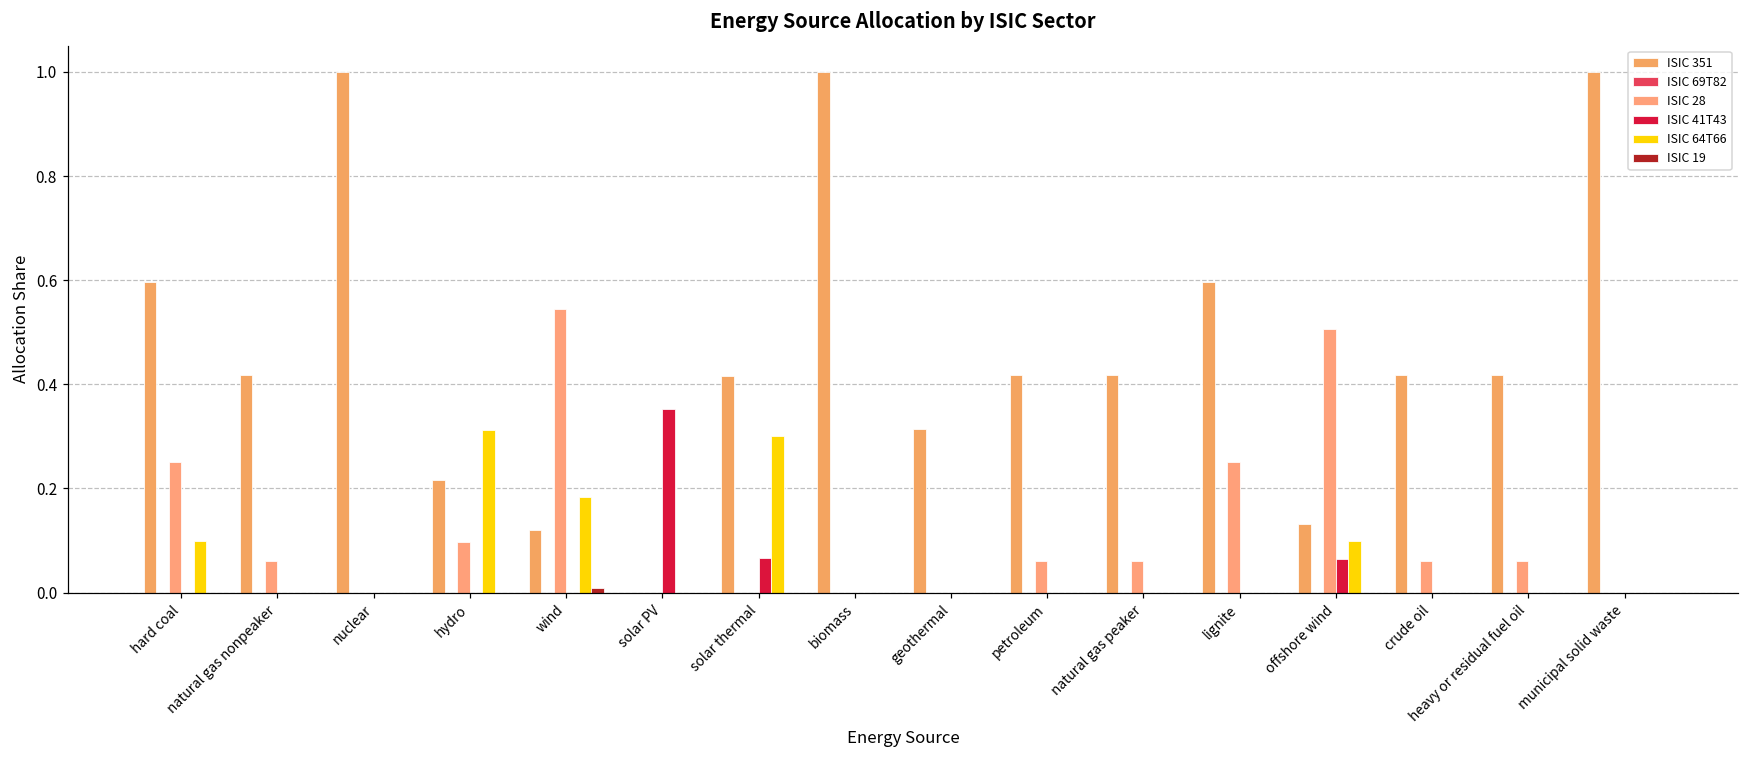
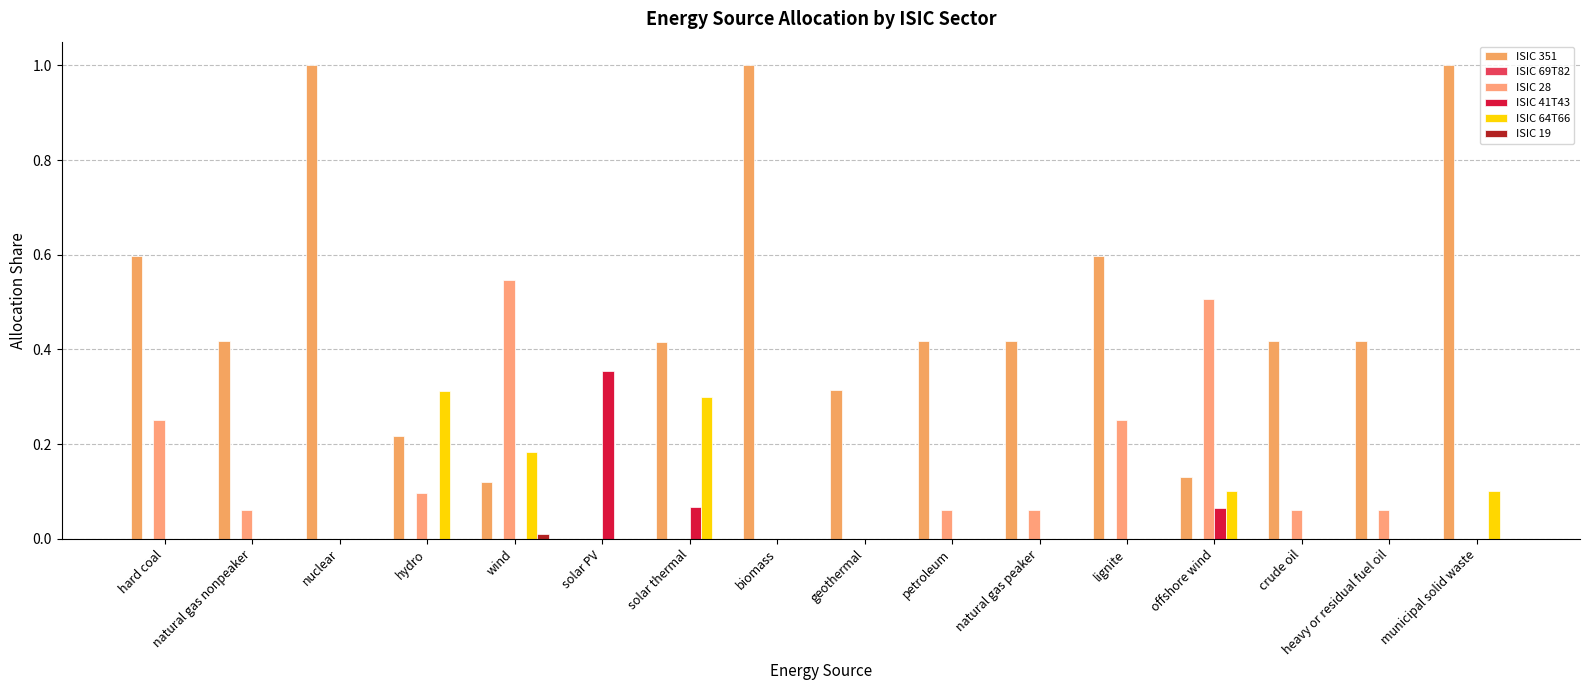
ISIC 64T66, hard coal: 0.1 -> 0.0
ISIC 64T66, municipal solid waste: 0.0 -> 0.1
